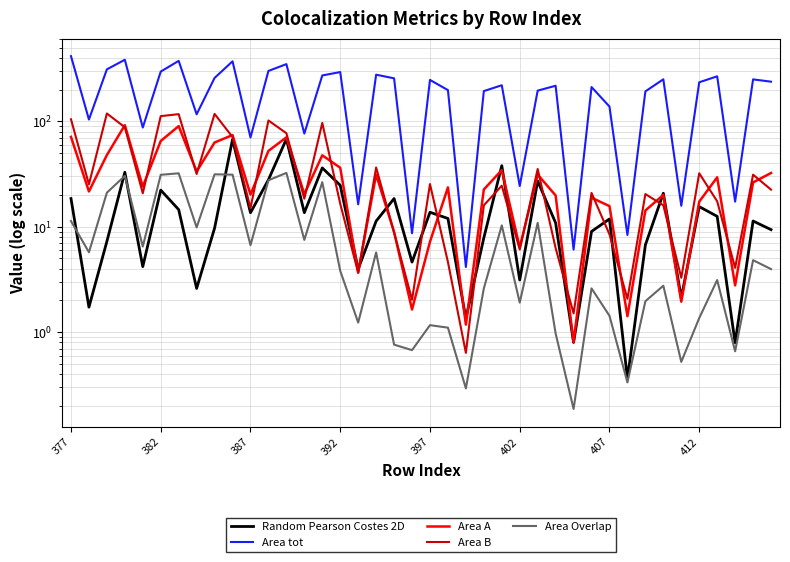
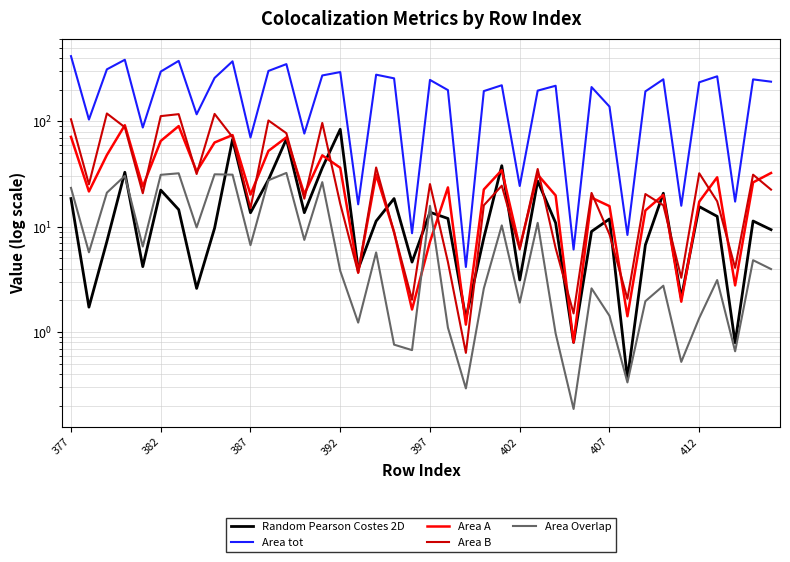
Area Overlap, 377: 11 -> 23
Random Pearson Costes 2D, 392: 25 -> 80
Area Overlap, 397: 1.2 -> 16
